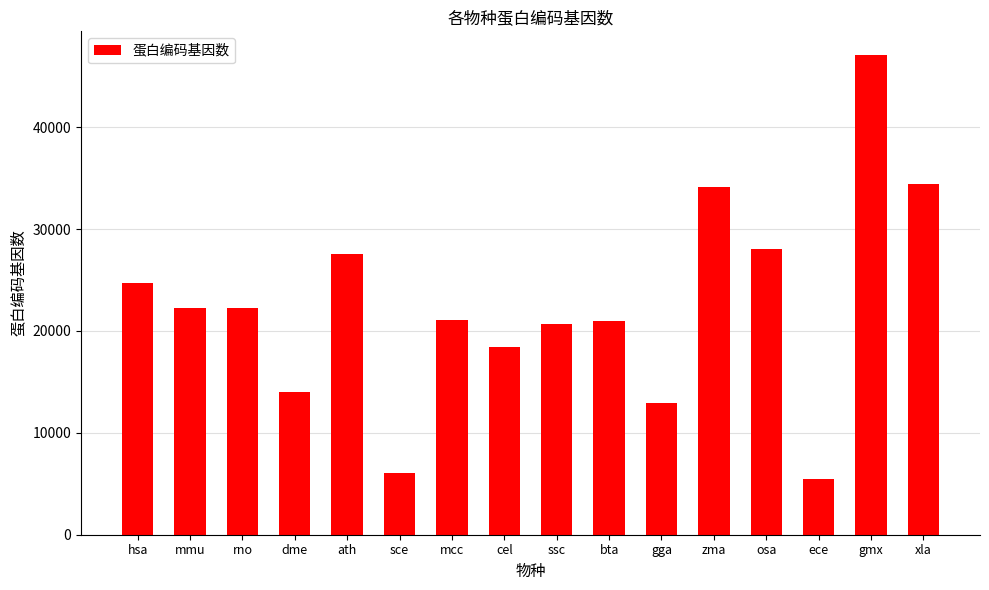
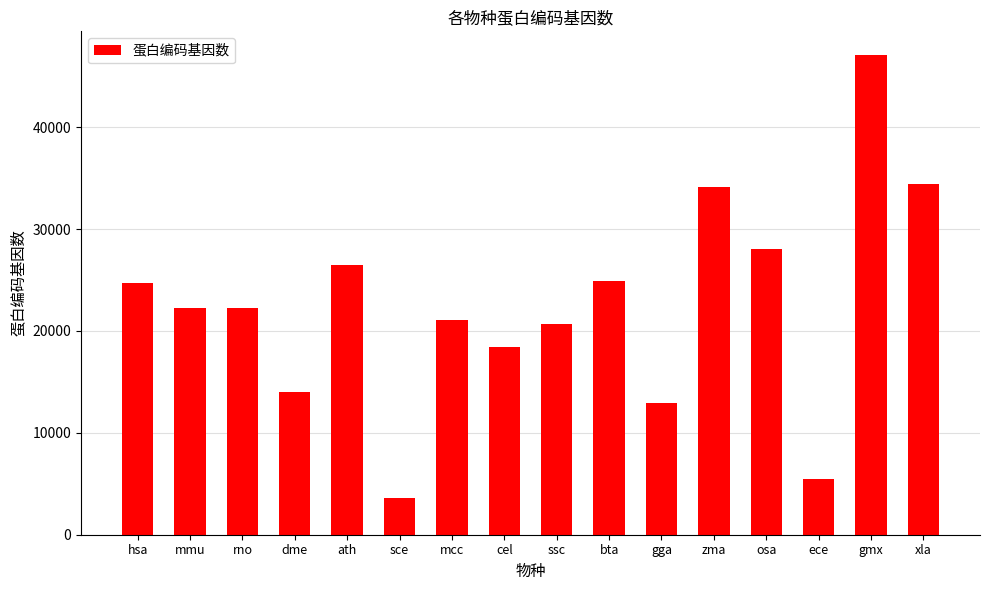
ath: 27600 -> 26500
sce: 6000 -> 3600
bta: 21000 -> 24900
